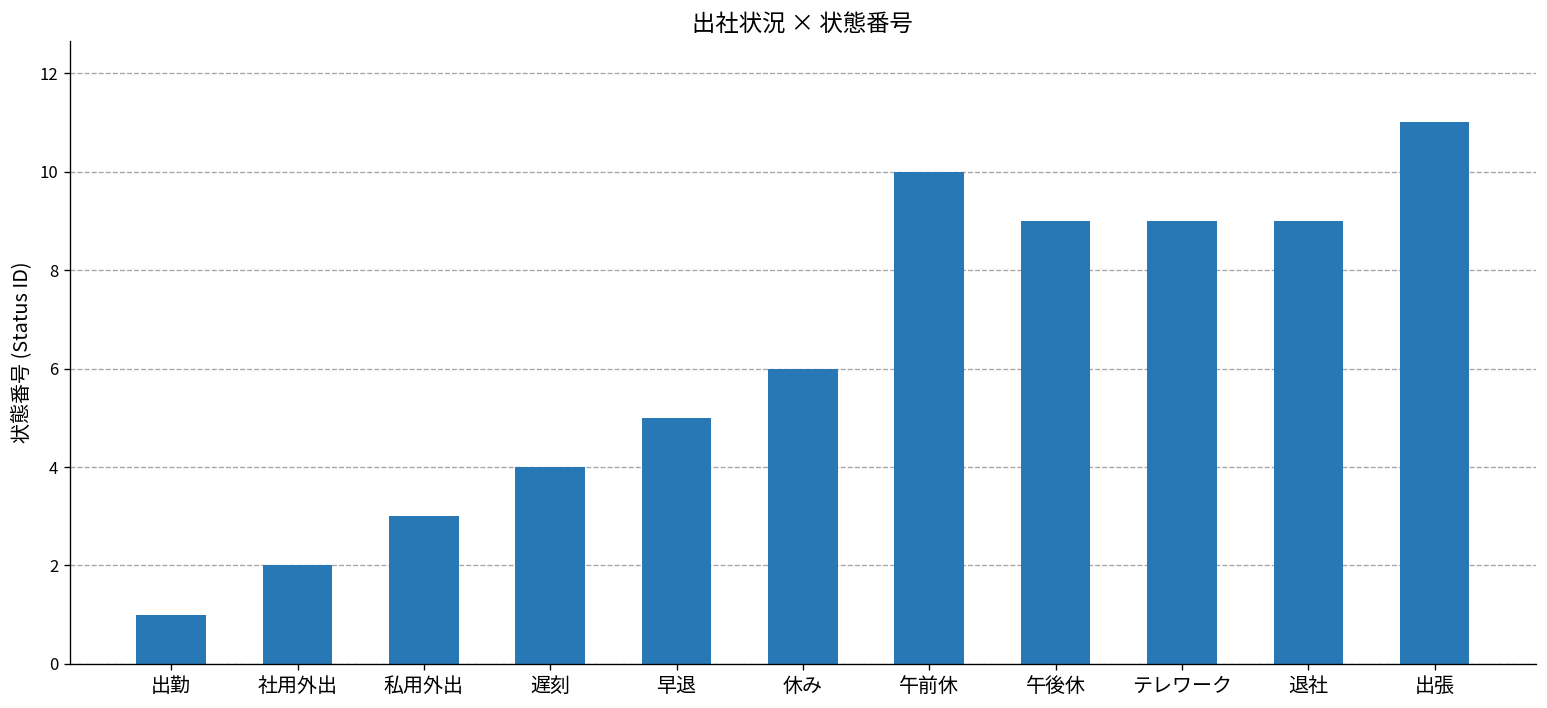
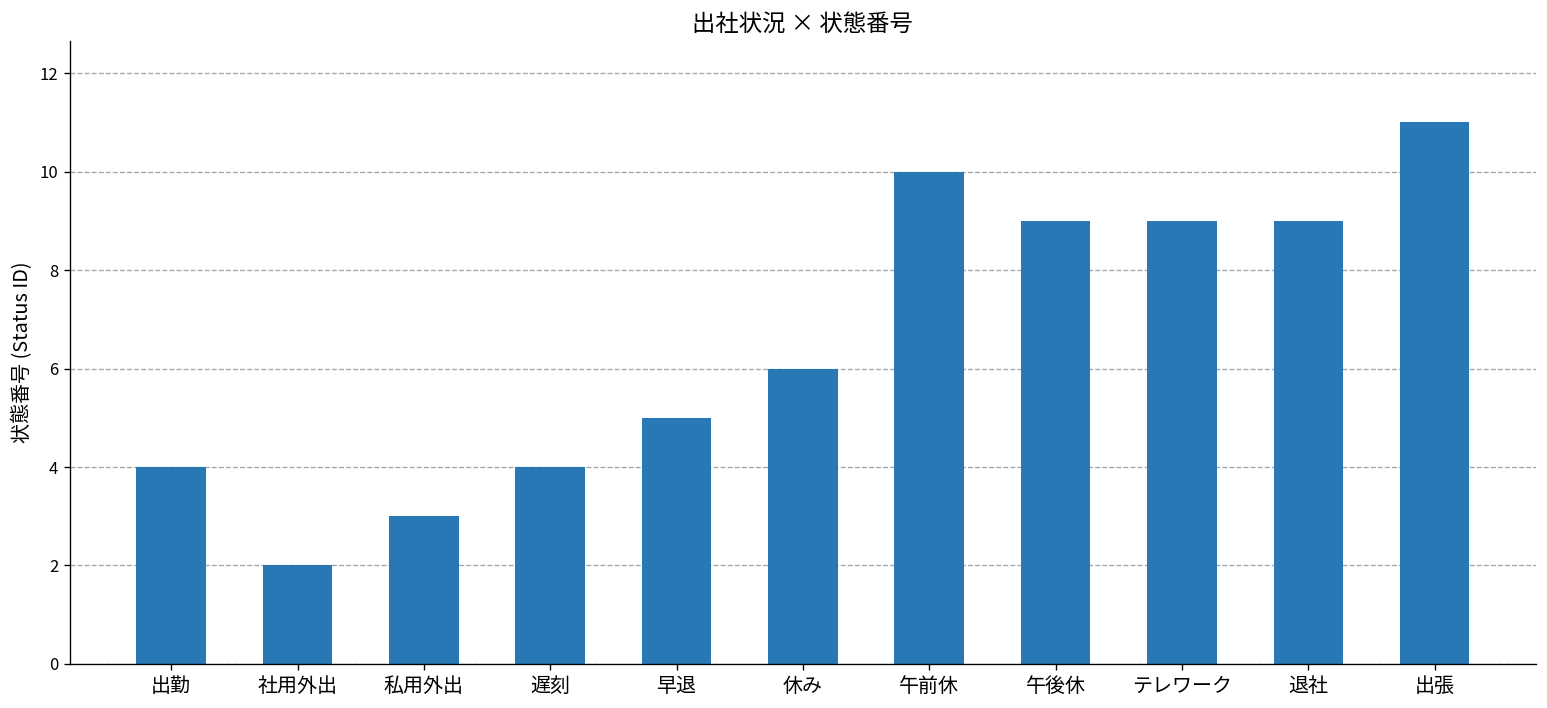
出勤: 1 -> 4
